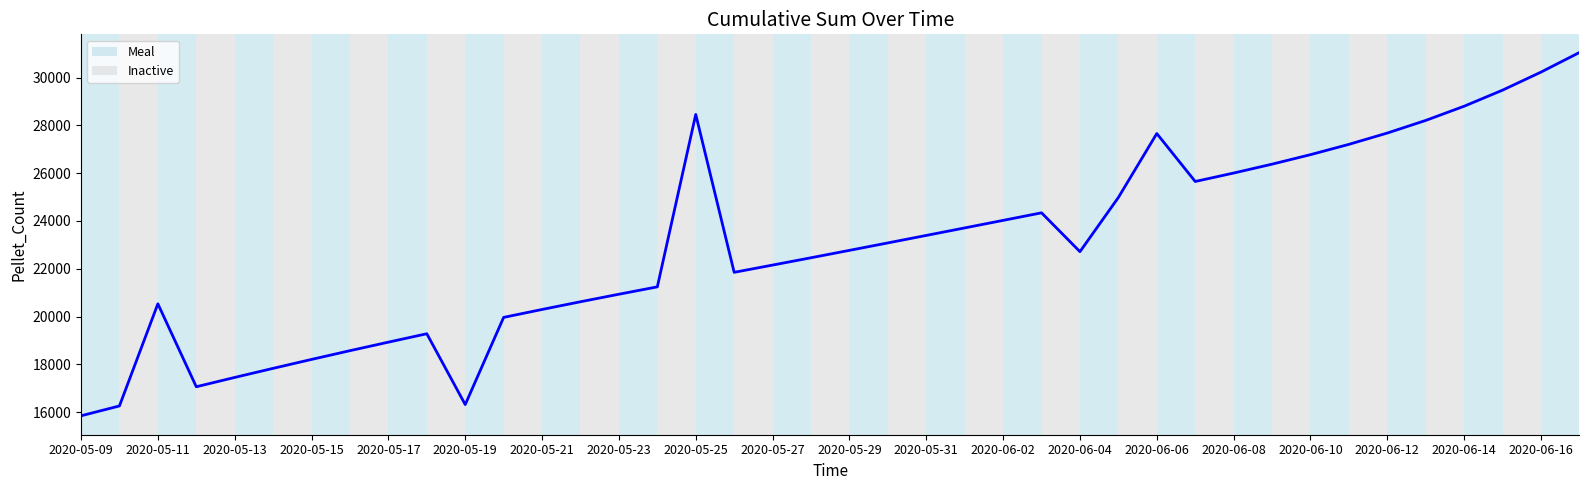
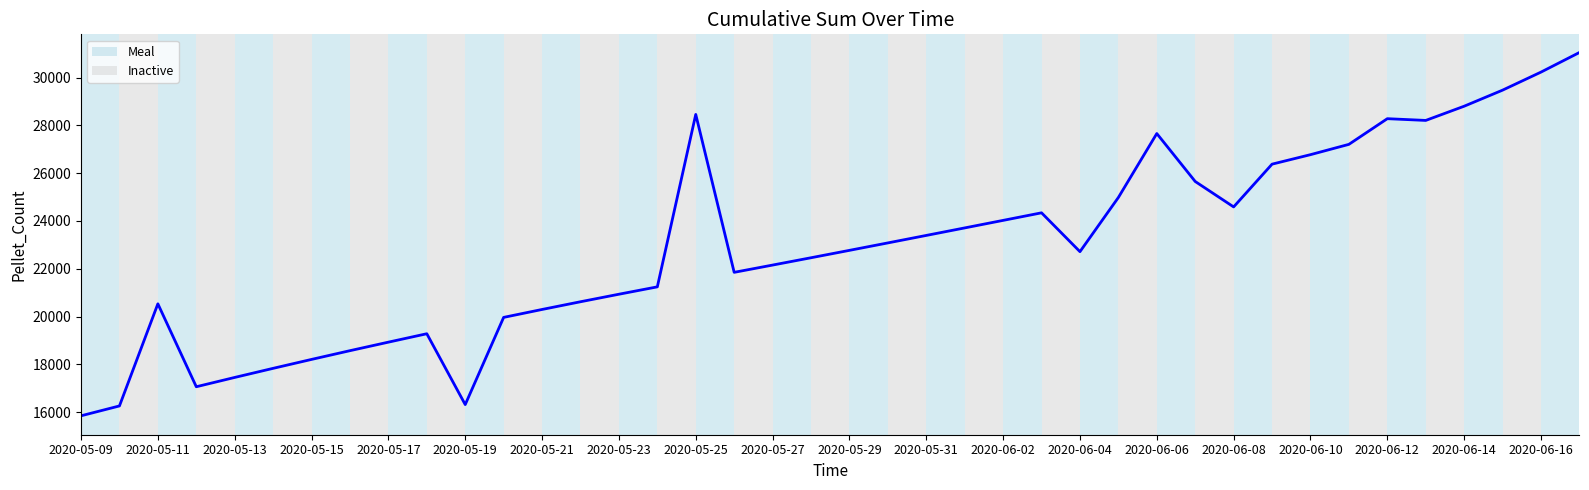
2020-06-08: 26000 -> 24600
2020-06-12: 27700 -> 28300
